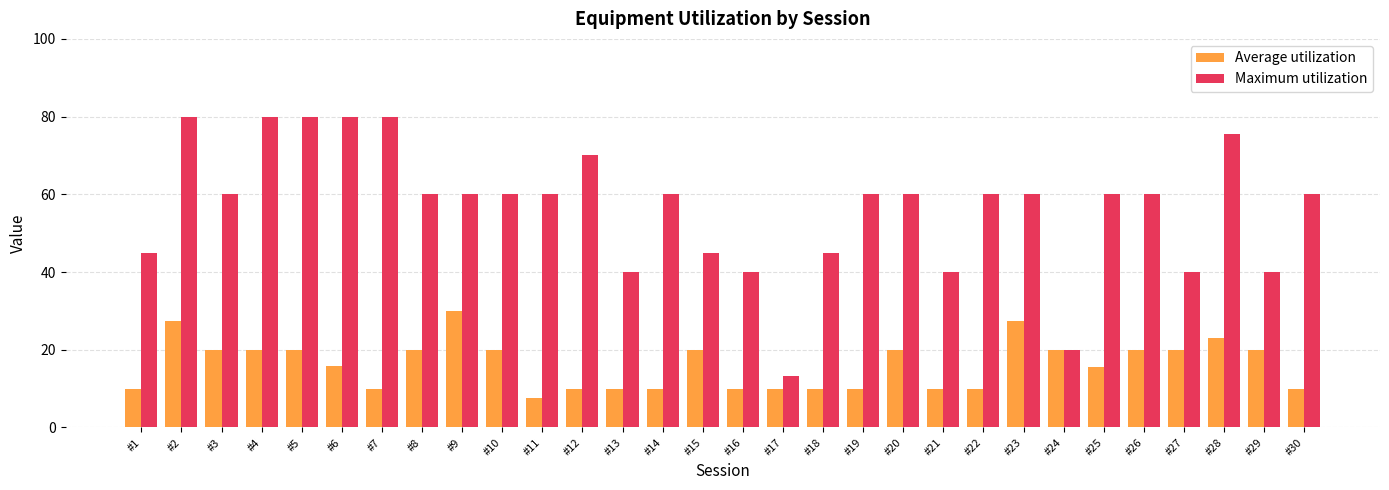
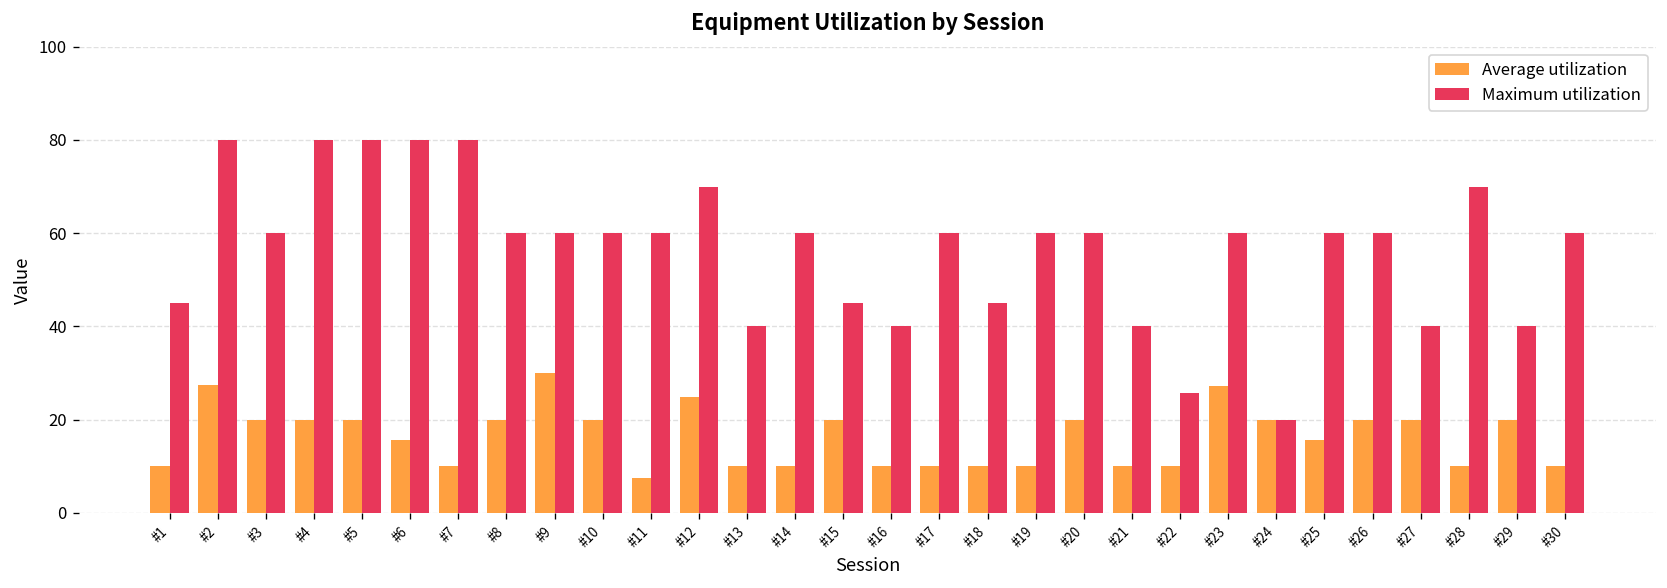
Average utilization, #12: 10 -> 25
Maximum utilization, #17: 13 -> 60
Maximum utilization, #22: 60 -> 26
Average utilization, #28: 23 -> 10
Maximum utilization, #28: 76 -> 70
